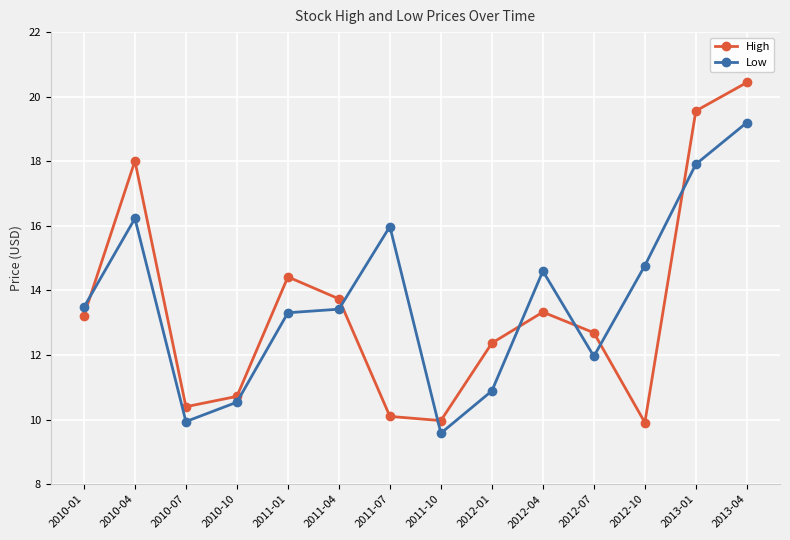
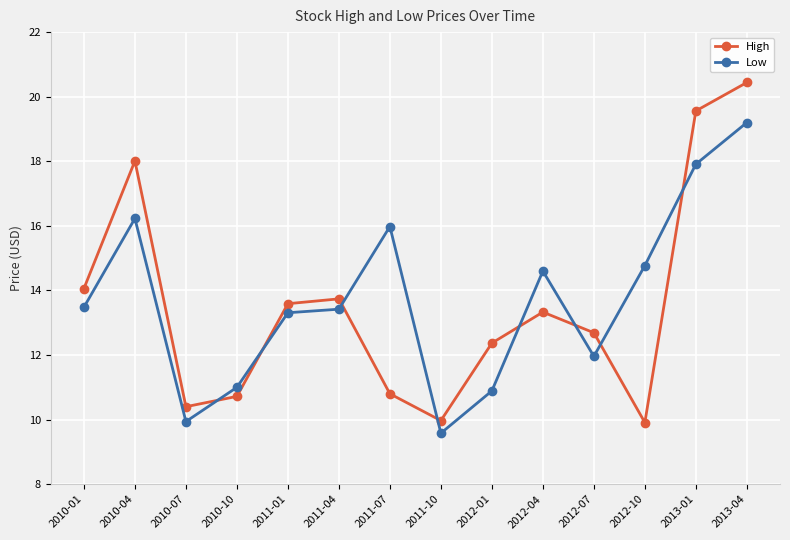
High, 2010-01: 13.2 -> 14.1
Low, 2010-10: 10.5 -> 11.0
High, 2011-01: 14.4 -> 13.6
High, 2011-07: 10.1 -> 10.8
